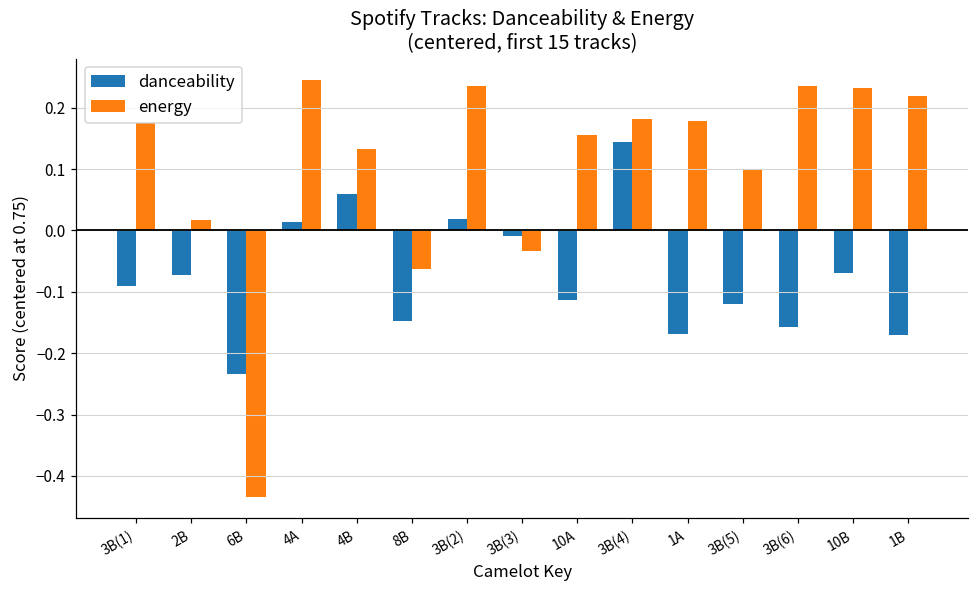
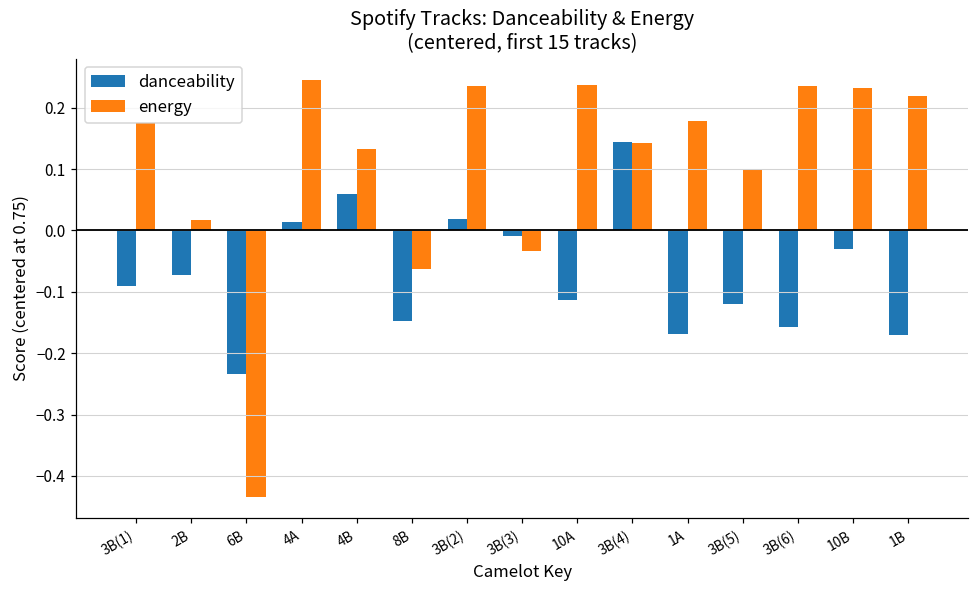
energy, 10A: 0.16 -> 0.24
energy, 3B(4): 0.18 -> 0.14
danceability, 10B: -0.07 -> -0.03
